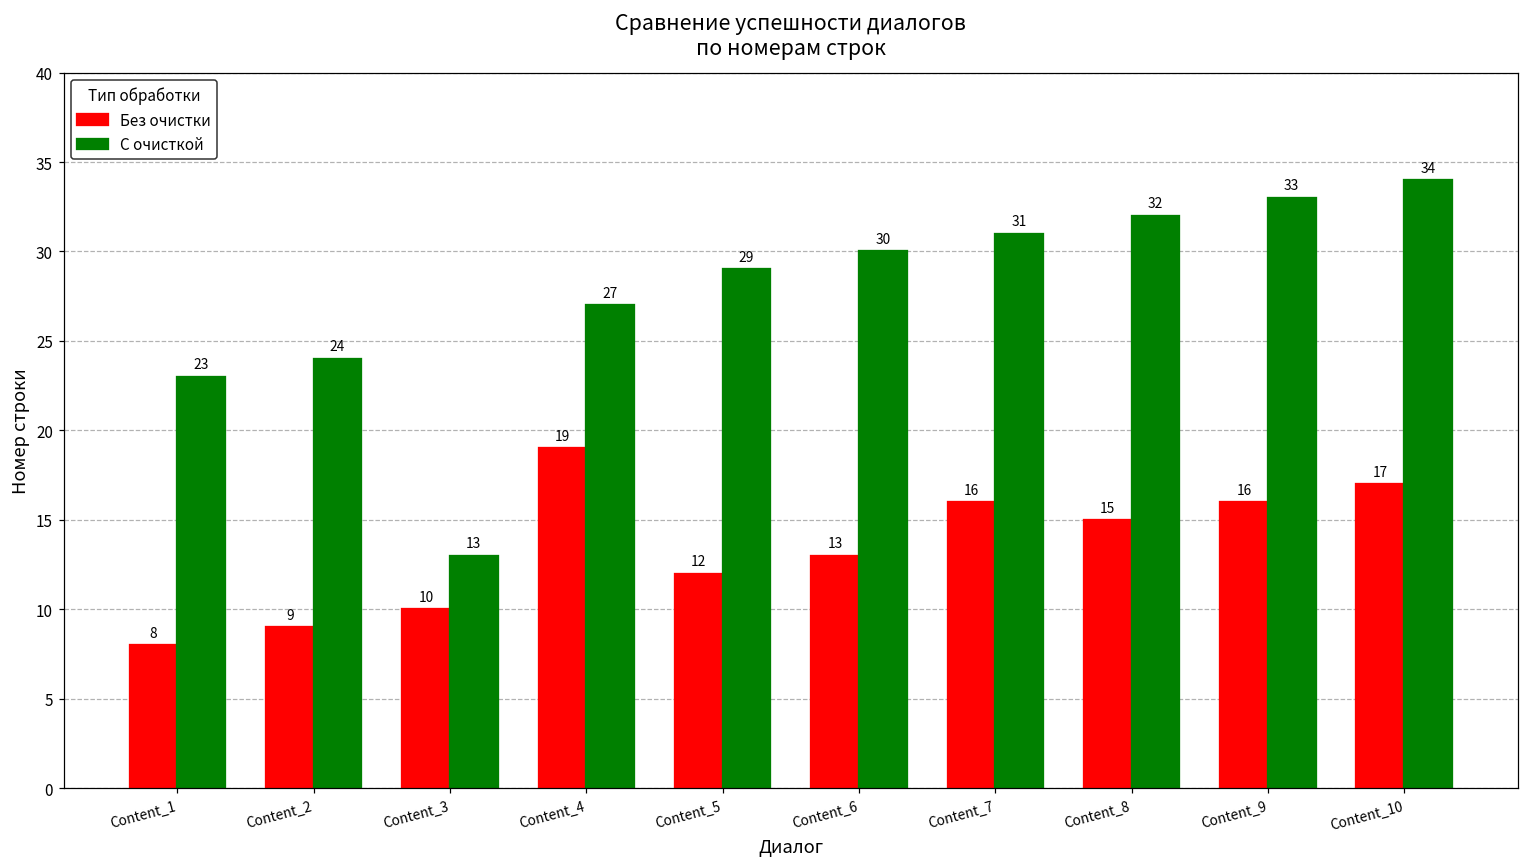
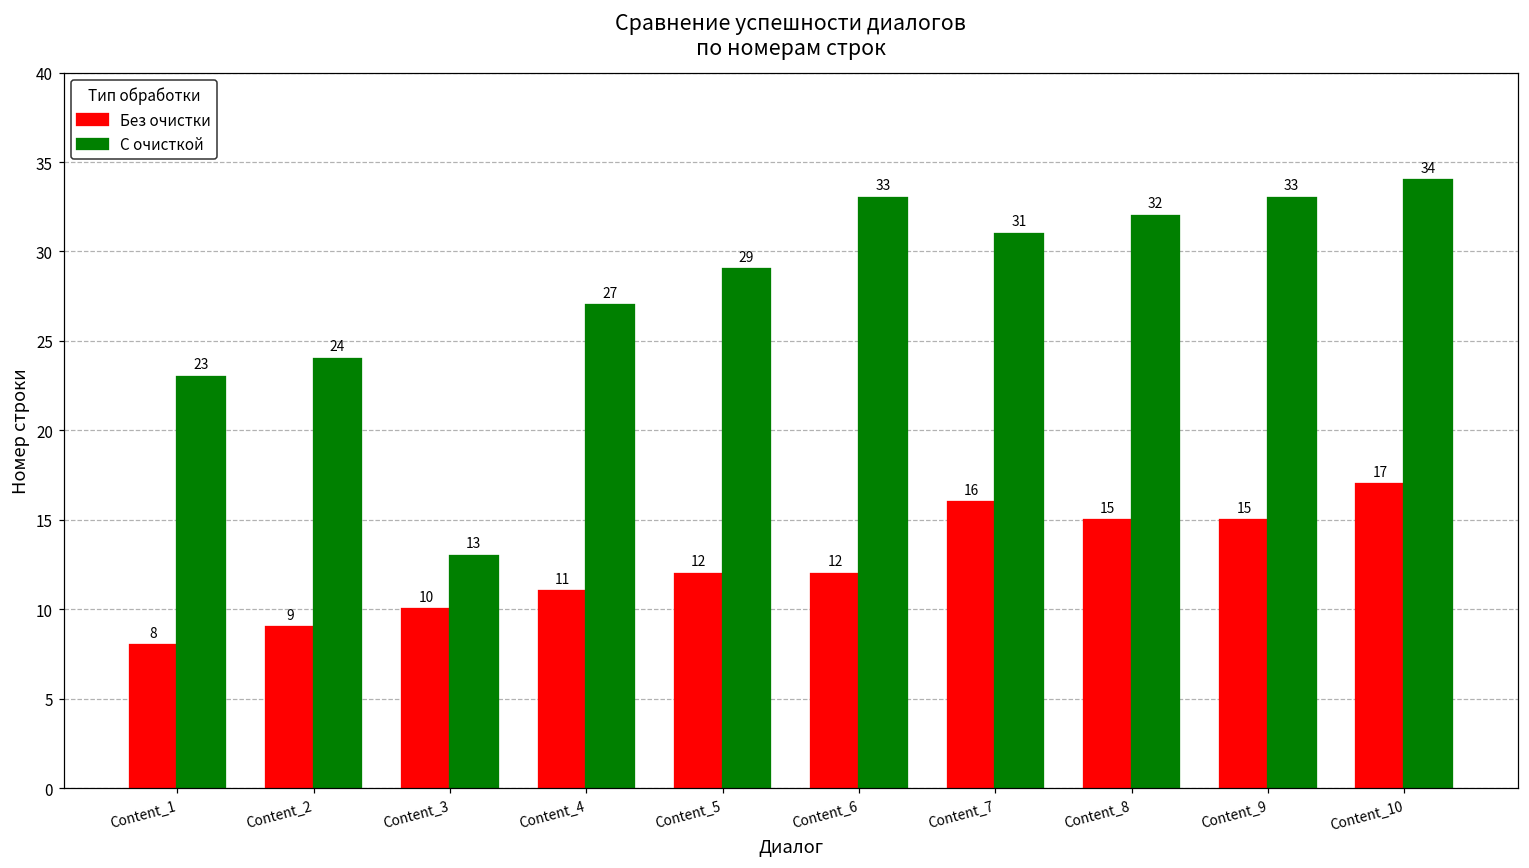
Без очистки, Content_4: 19 -> 11
Без очистки, Content_6: 13 -> 12
С очисткой, Content_6: 30 -> 33
Без очистки, Content_9: 16 -> 15
